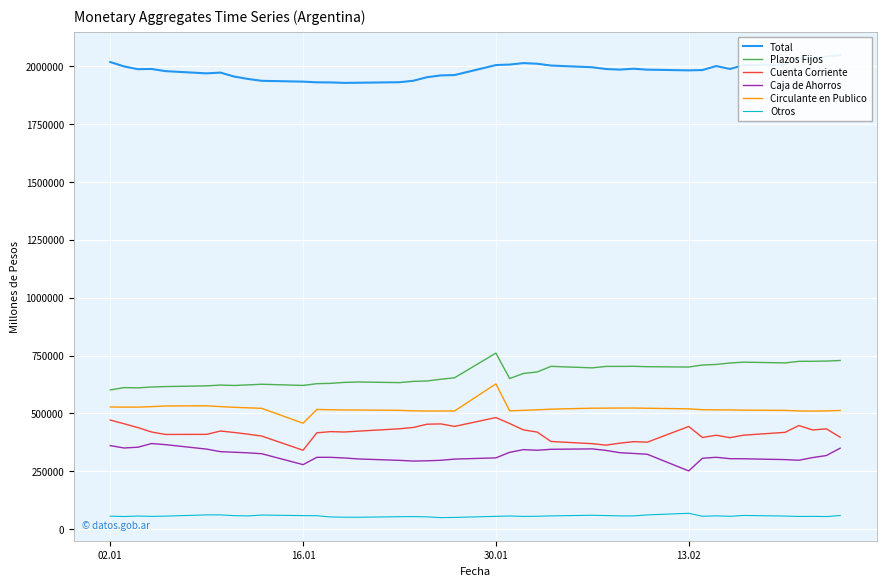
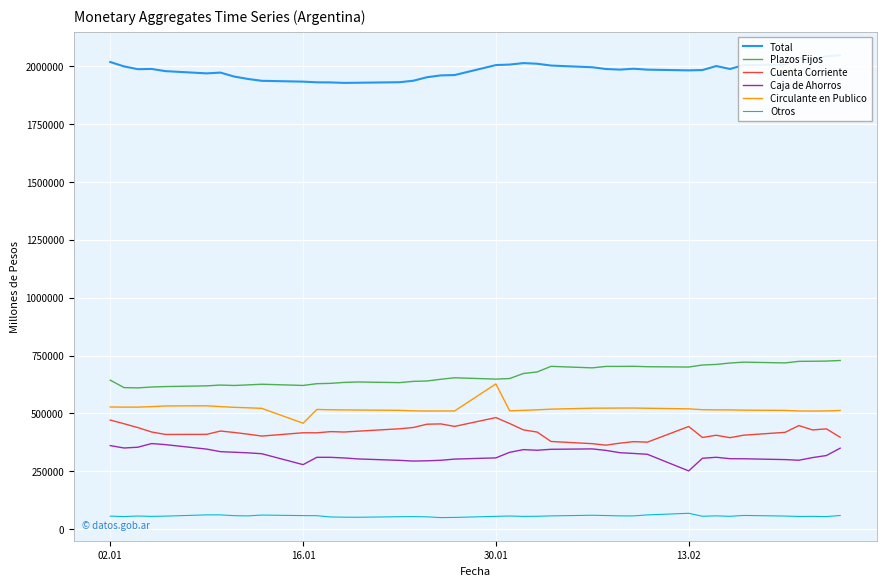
Plazos Fijos, 02.01: 600000 -> 640000
Cuenta Corriente, 16.01: 340000 -> 420000
Plazos Fijos, 30.01: 760000 -> 650000
